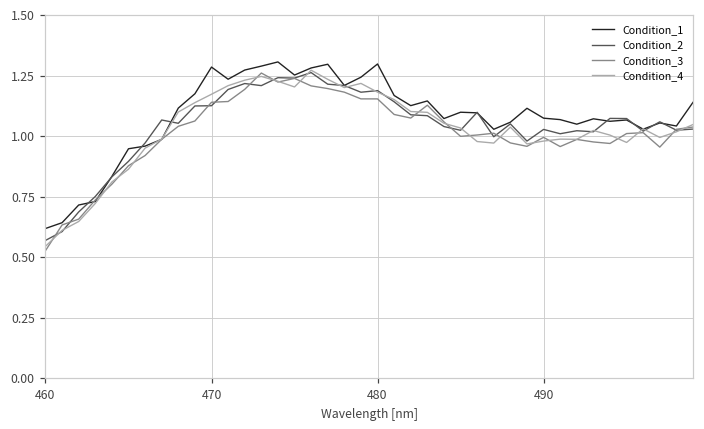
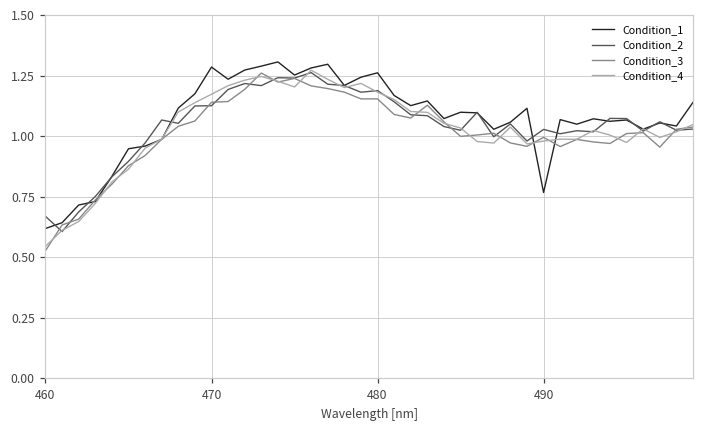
Condition_2, 460: 0.57 -> 0.67
Condition_1, 480: 1.30 -> 1.26
Condition_1, 490: 1.08 -> 0.77
